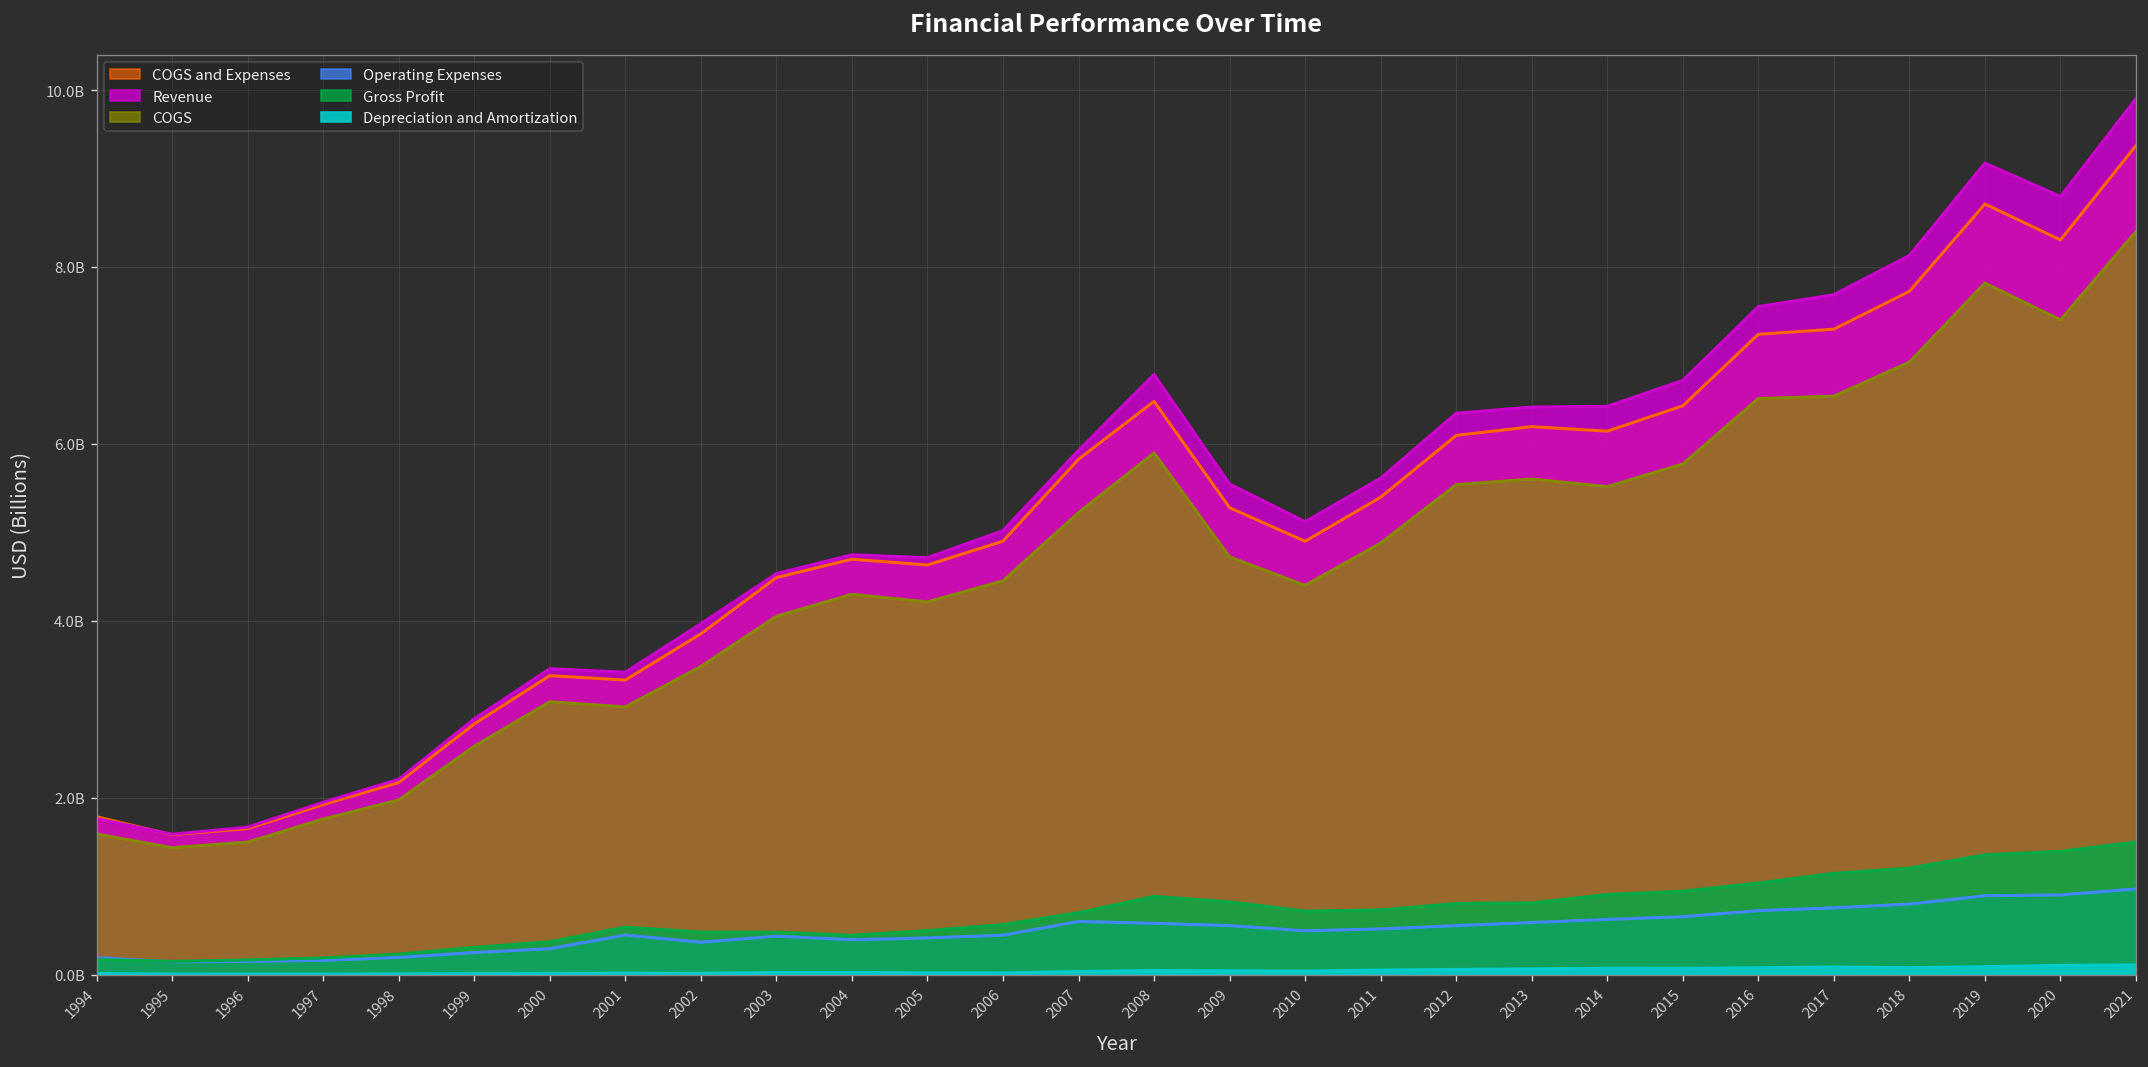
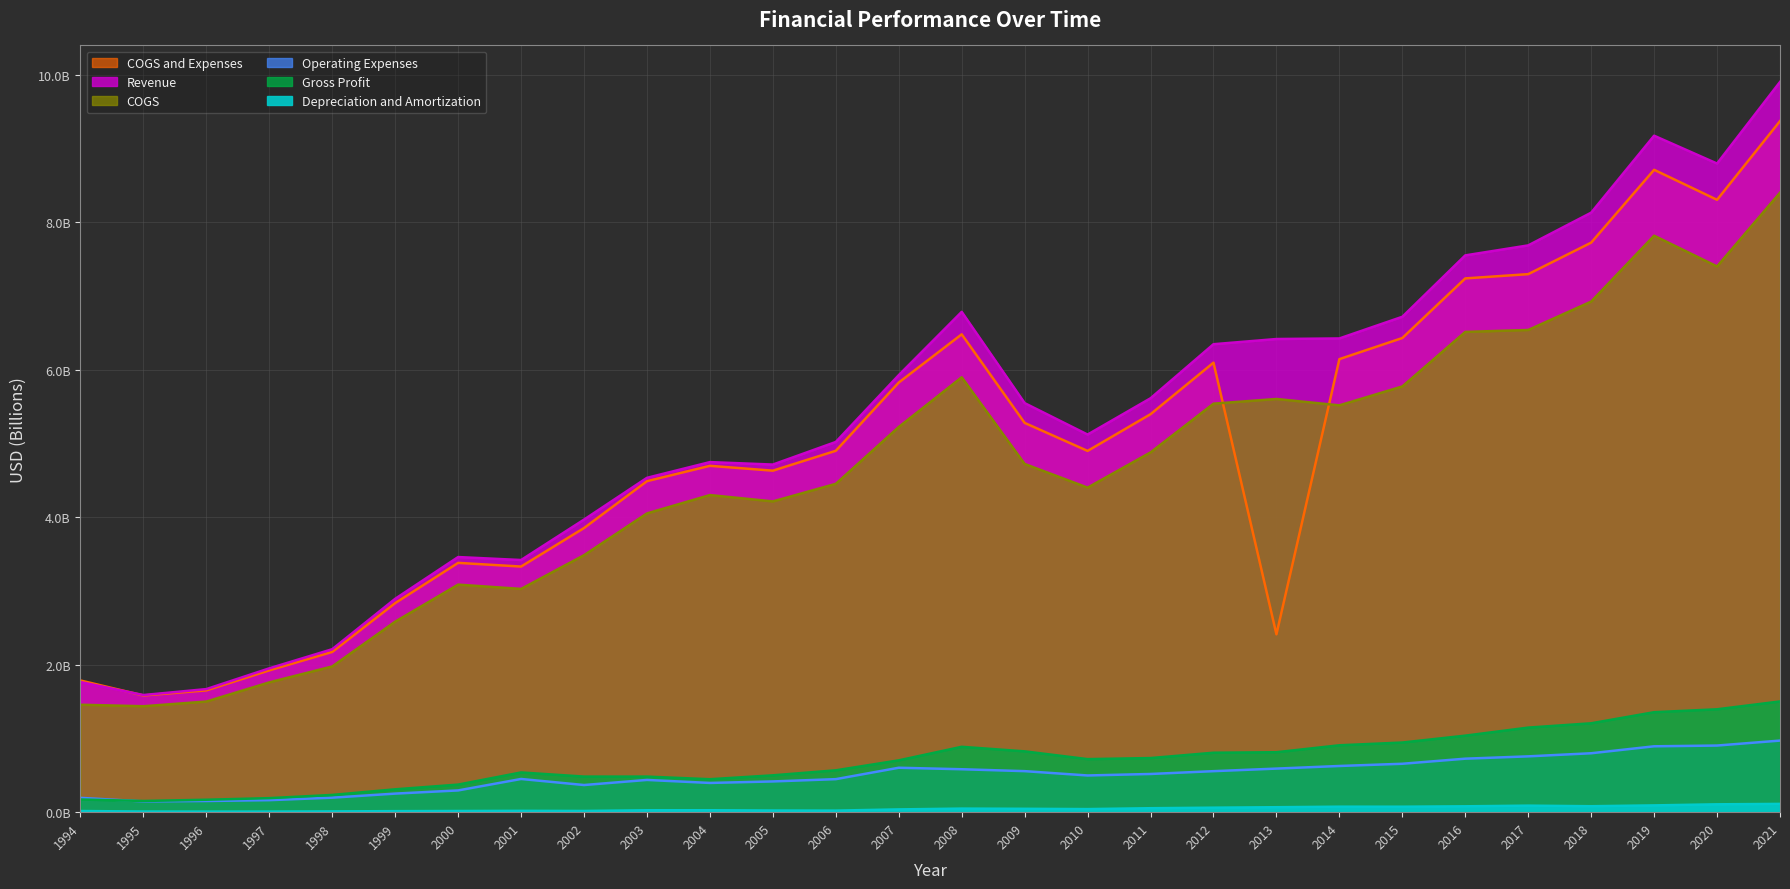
COGS, 1994: 1600000000 -> 1500000000
COGS and Expenses, 2013: 6200000000 -> 2400000000
